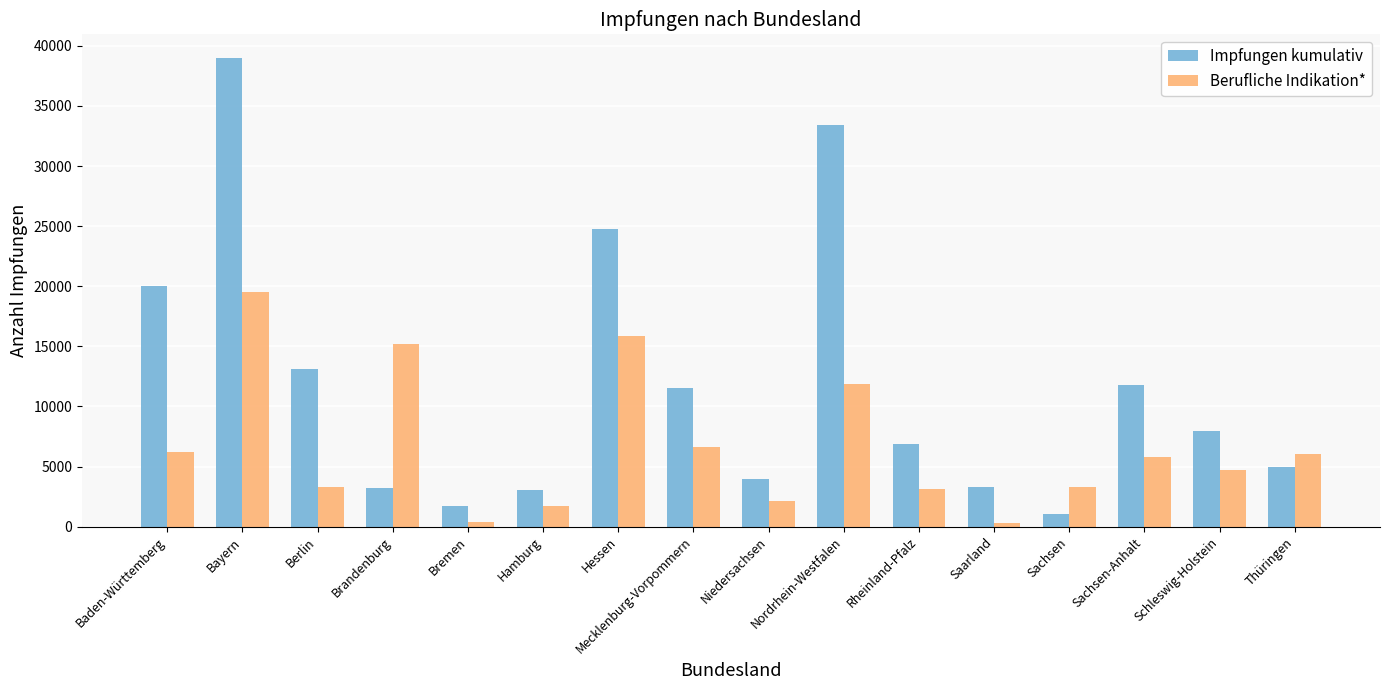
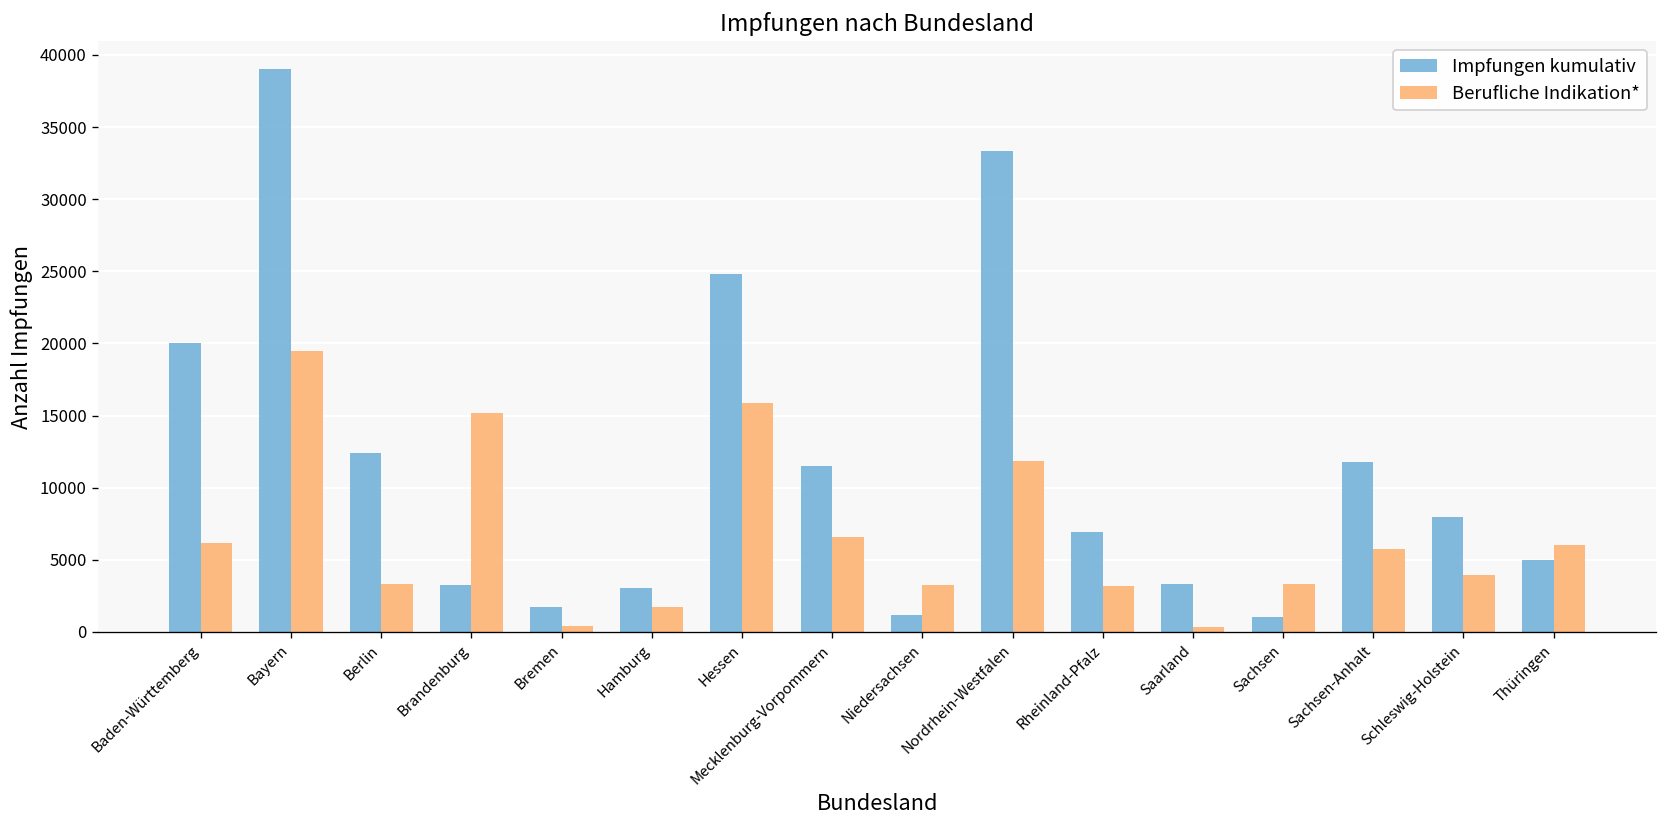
Impfungen kumulativ, Berlin: 13100 -> 12400
Impfungen kumulativ, Niedersachsen: 3900 -> 1200
Berufliche Indikation*, Niedersachsen: 2100 -> 3200
Berufliche Indikation*, Schleswig-Holstein: 4700 -> 4000
